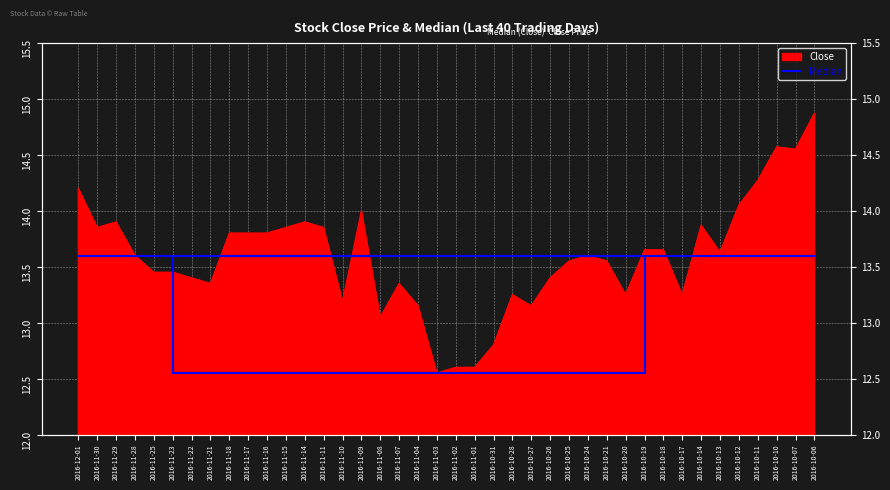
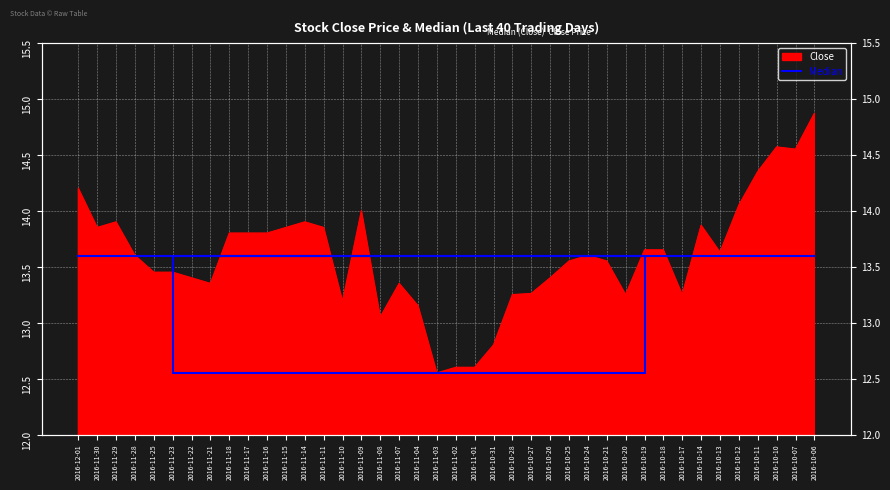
Close, 2016-10-27: 13.15 -> 13.26
Close, 2016-10-11: 14.27 -> 14.35
